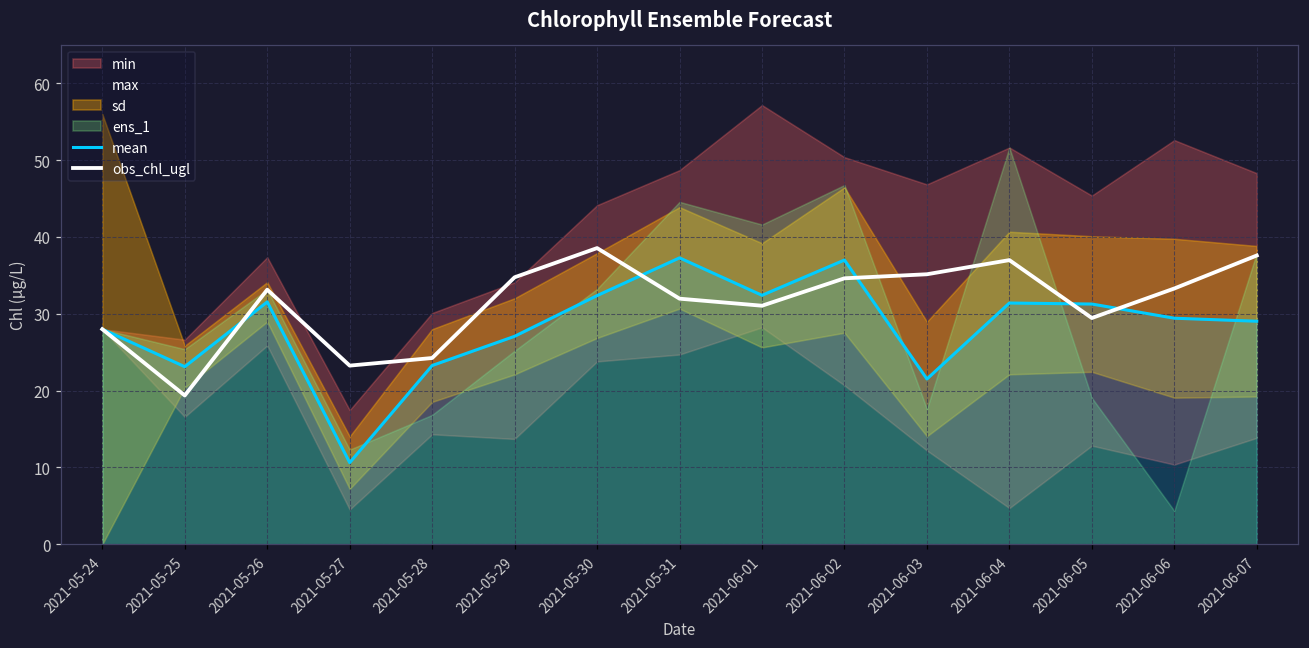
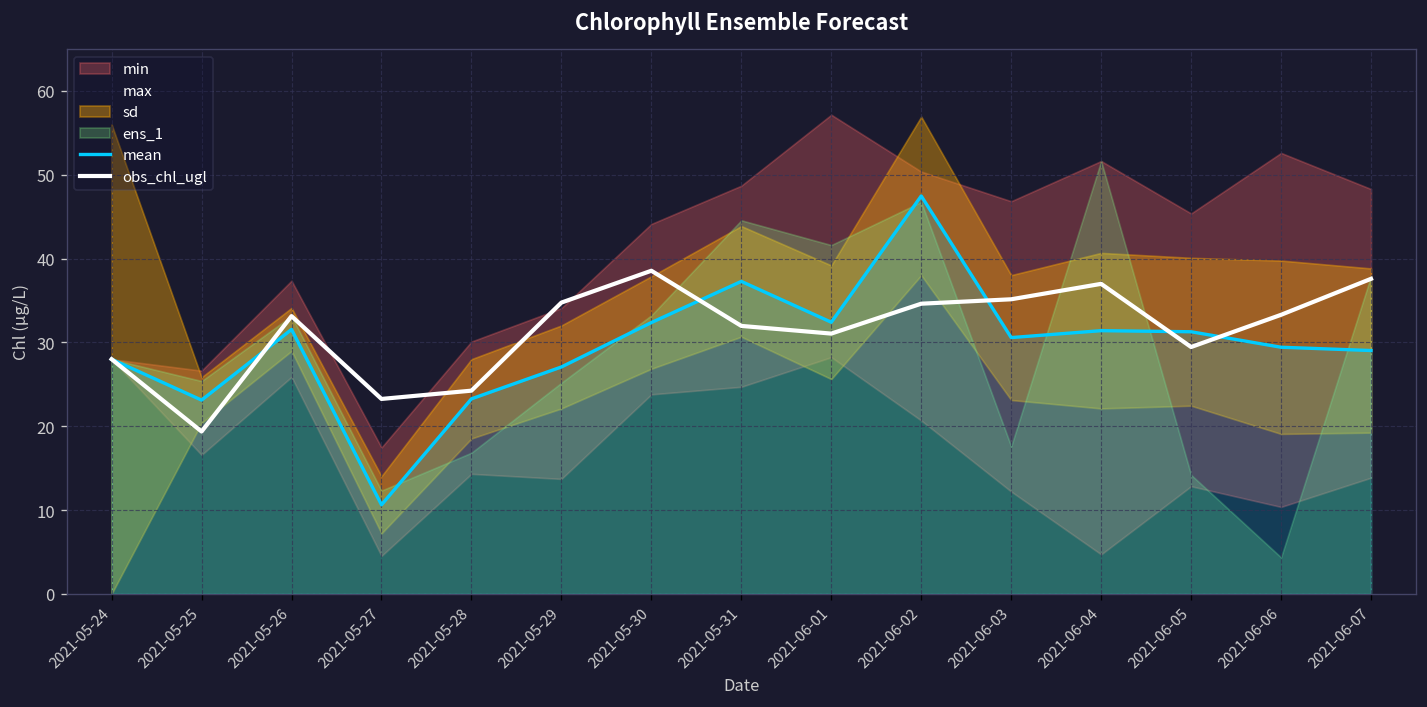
mean, 2021-06-02: 37 -> 47
mean, 2021-06-03: 22 -> 31
ens_1, 2021-06-05: 19 -> 14
